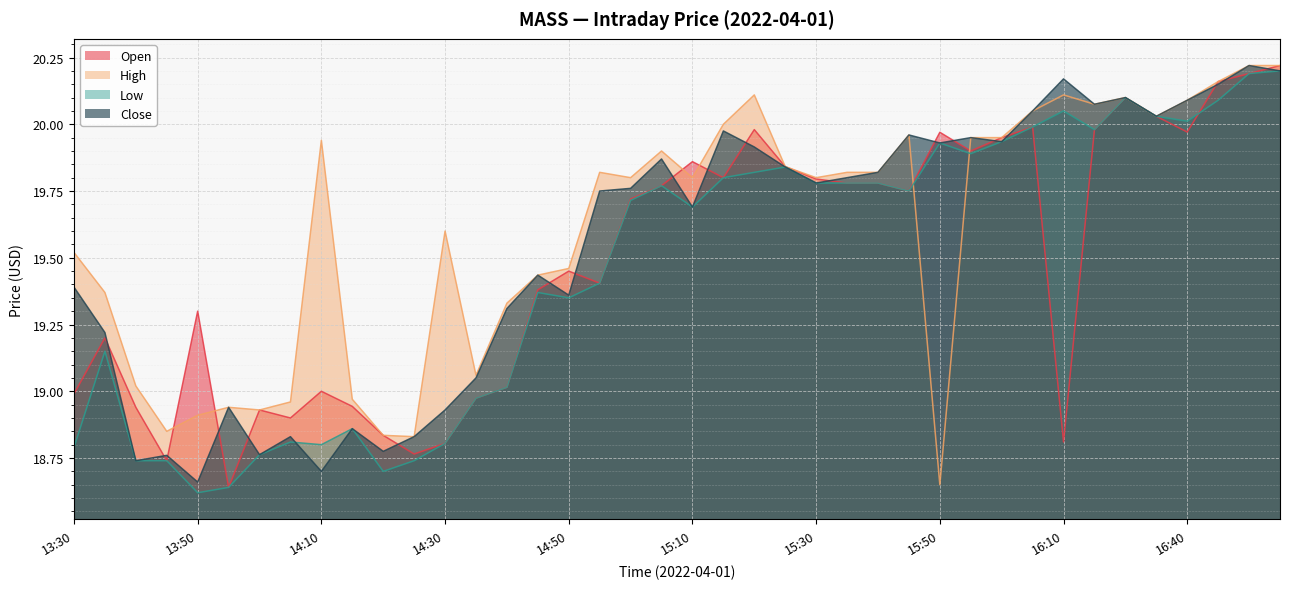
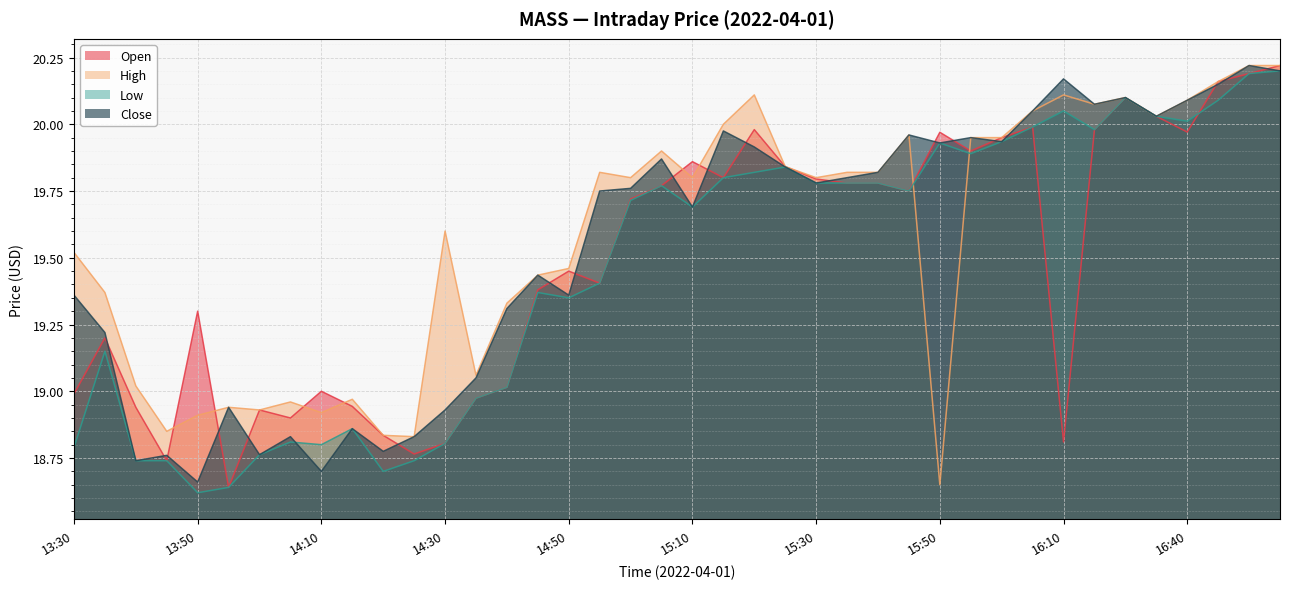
Close, 13:30: 19.39 -> 19.36
High, 14:10: 19.94 -> 18.92
